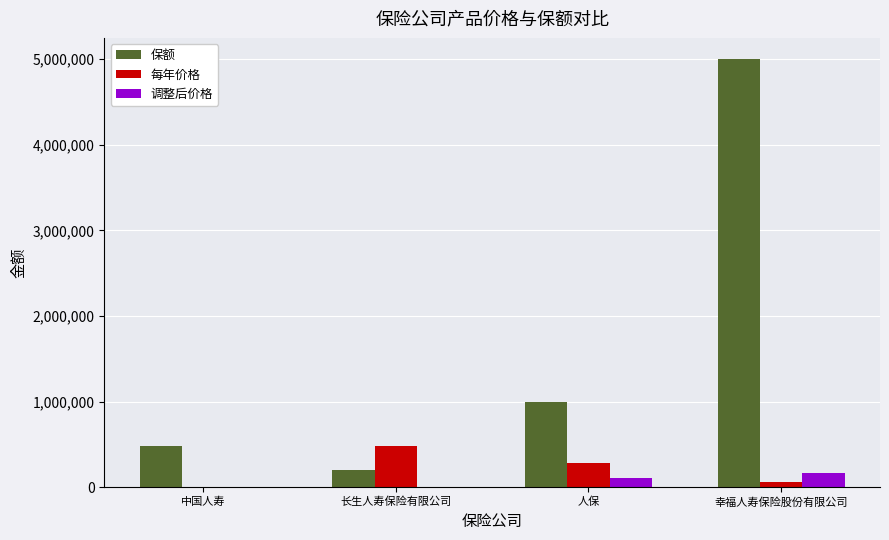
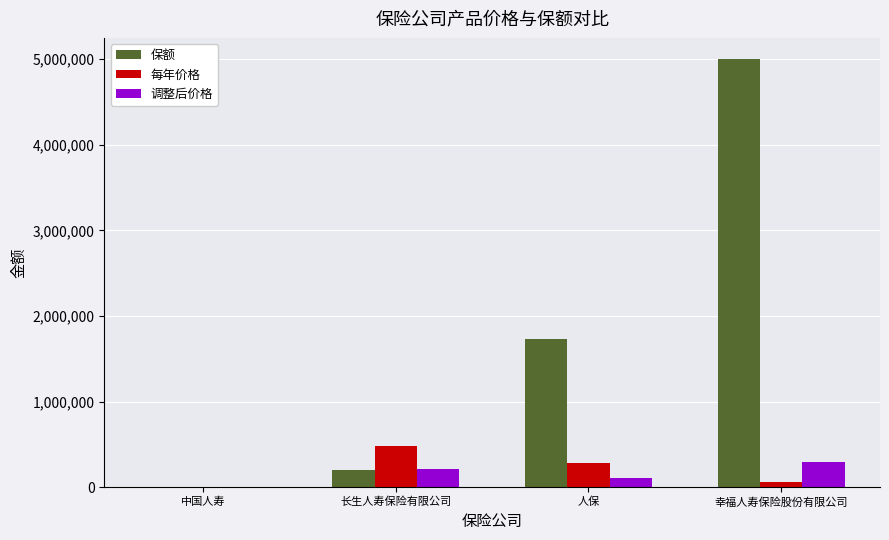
保额, 中国人寿: 500,000 -> 0
调整后价格, 长生人寿保险有限公司: 0 -> 200,000
保额, 人保: 1,000,000 -> 1,700,000
调整后价格, 幸福人寿保险股份有限公司: 200,000 -> 300,000
